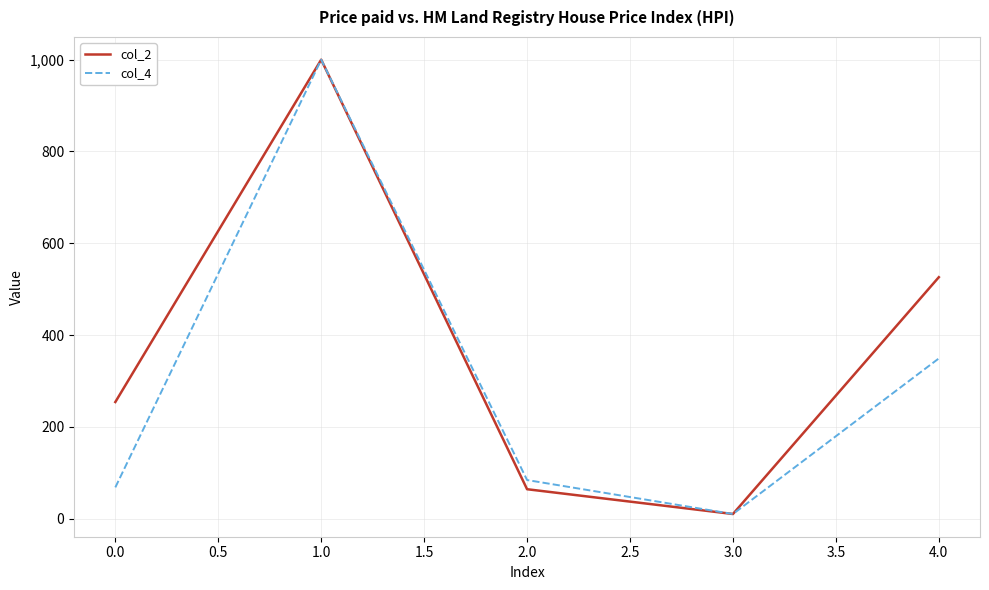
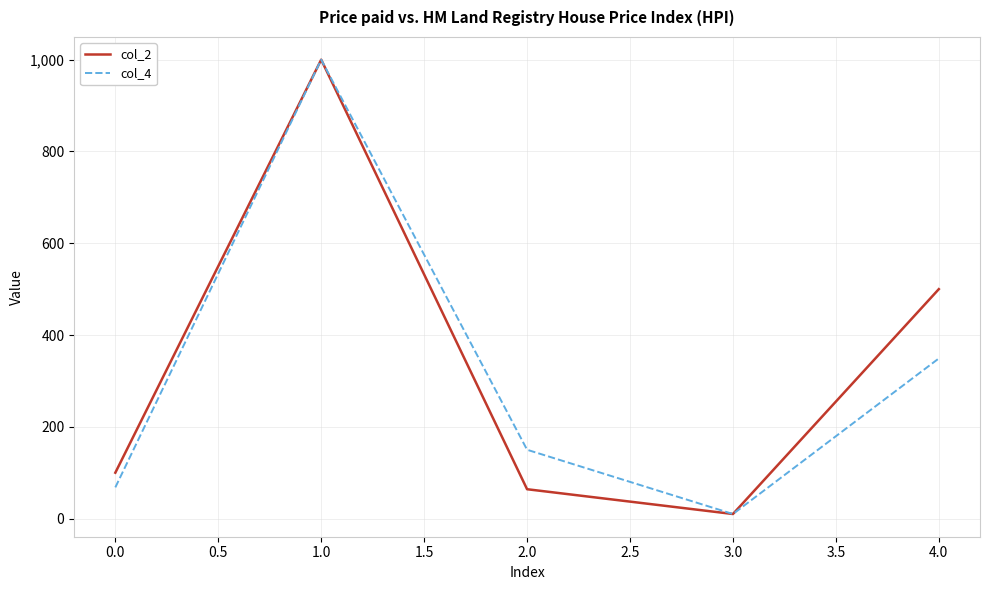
col_2, 0.0: 250 -> 100
col_4, 2.0: 80 -> 150
col_2, 4.0: 530 -> 500
